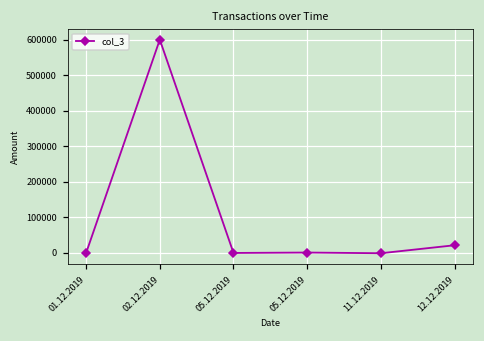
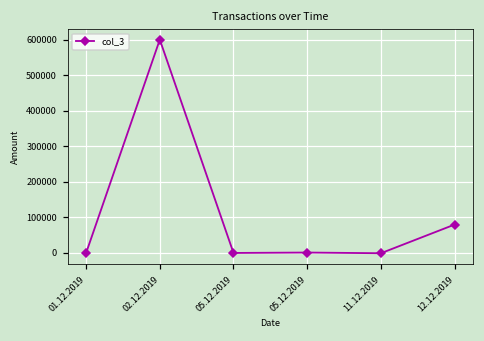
12.12.2019: 20000 -> 80000
